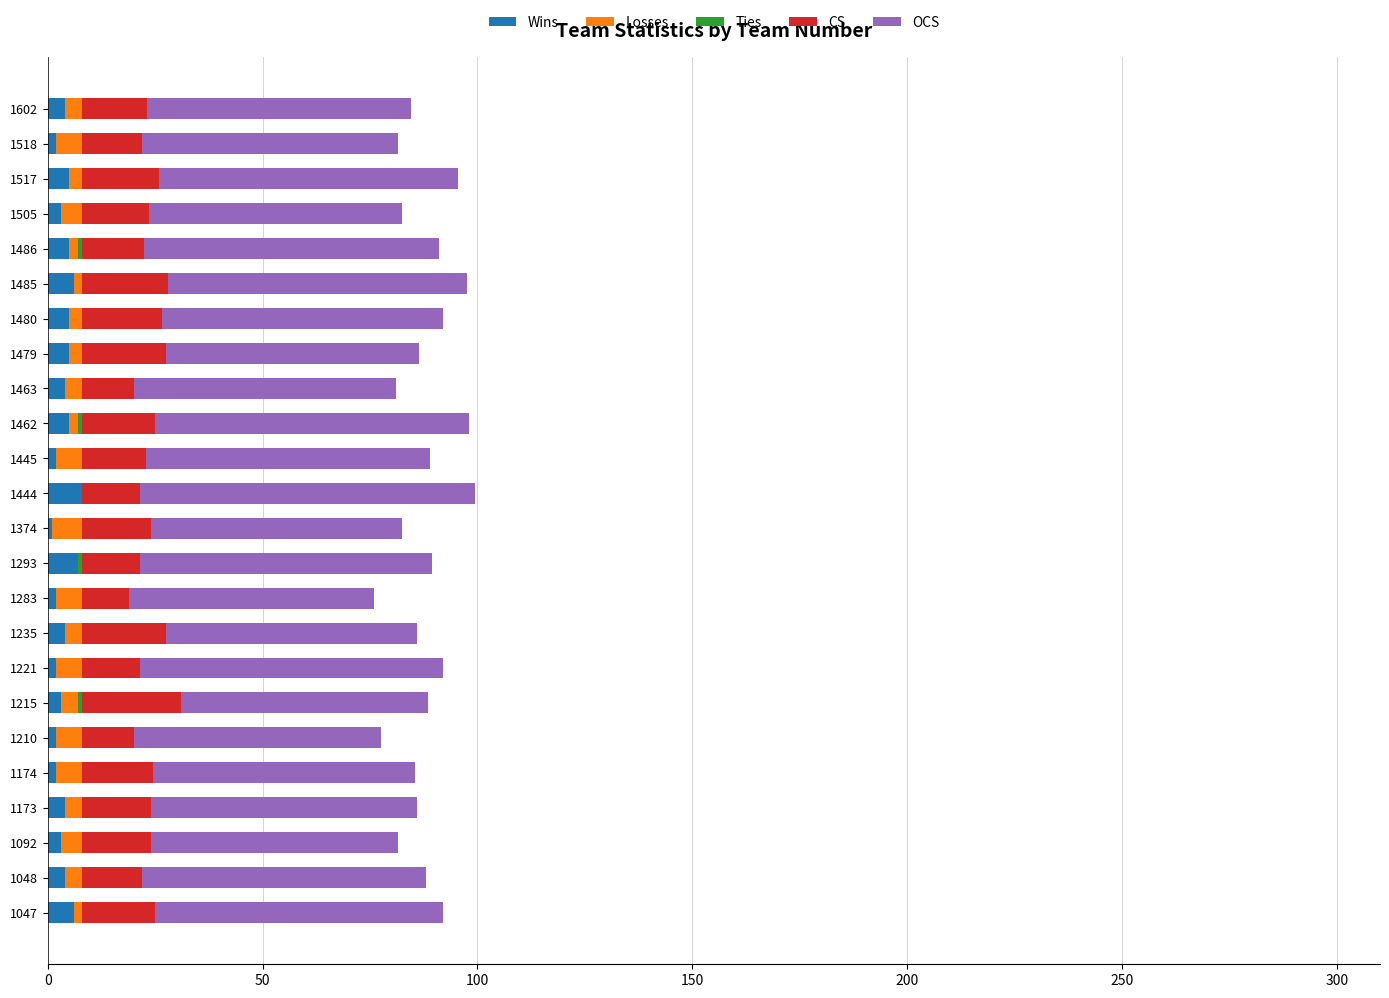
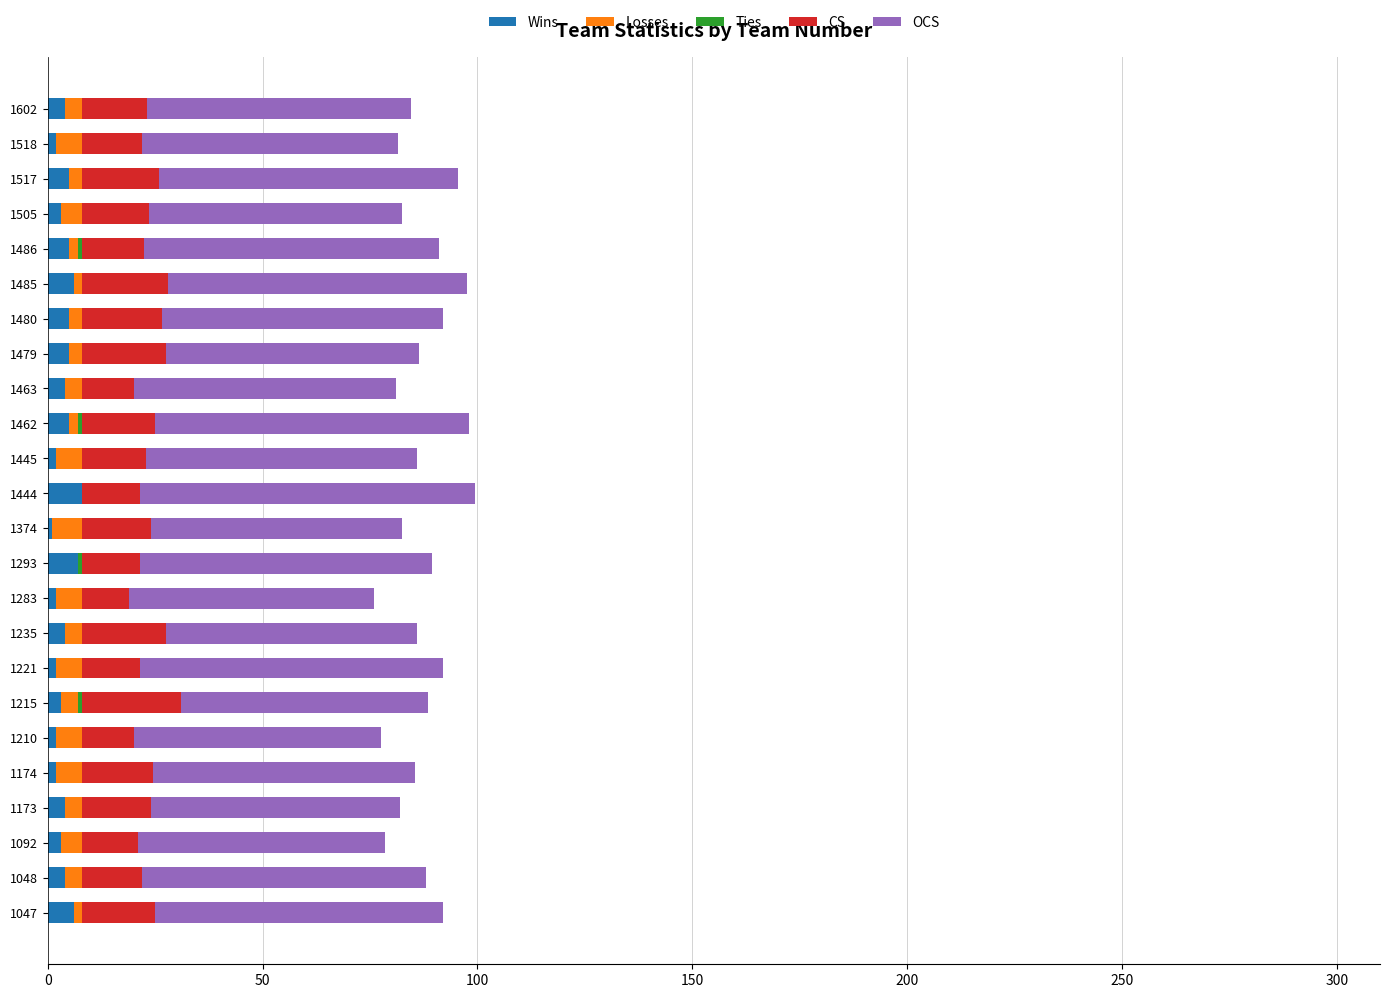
OCS, 1445: 66 -> 63
OCS, 1173: 62 -> 58
CS, 1092: 16 -> 13
